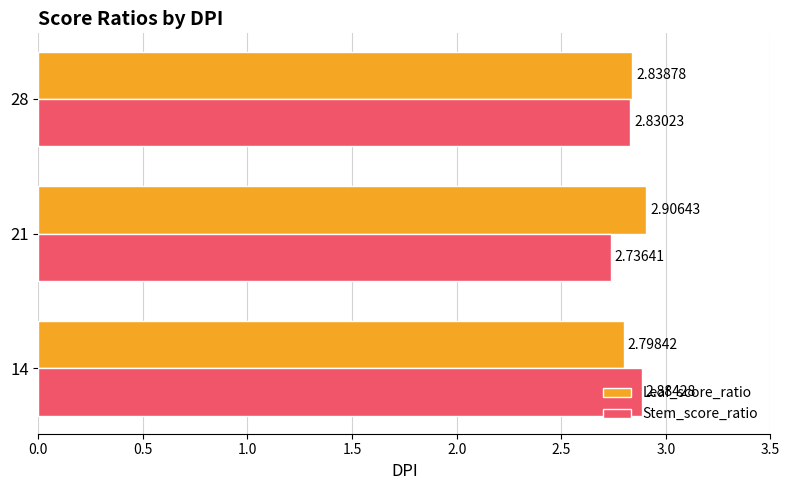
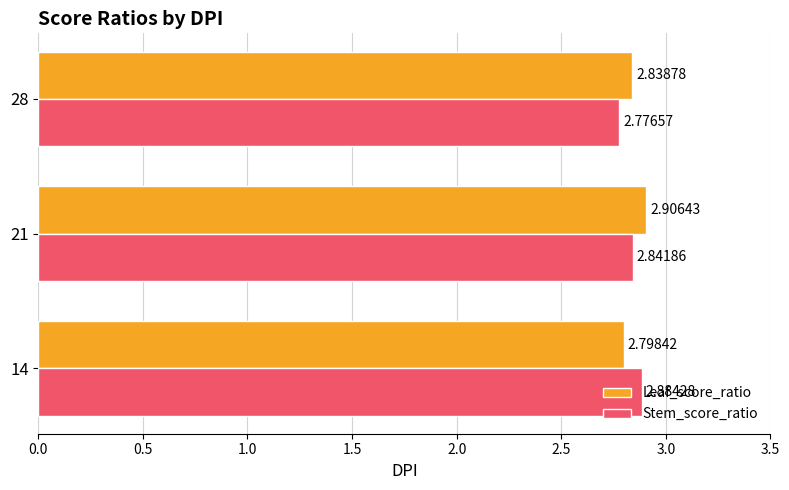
Stem_score_ratio, 28: 2.83023 -> 2.77657
Stem_score_ratio, 21: 2.73641 -> 2.84186
